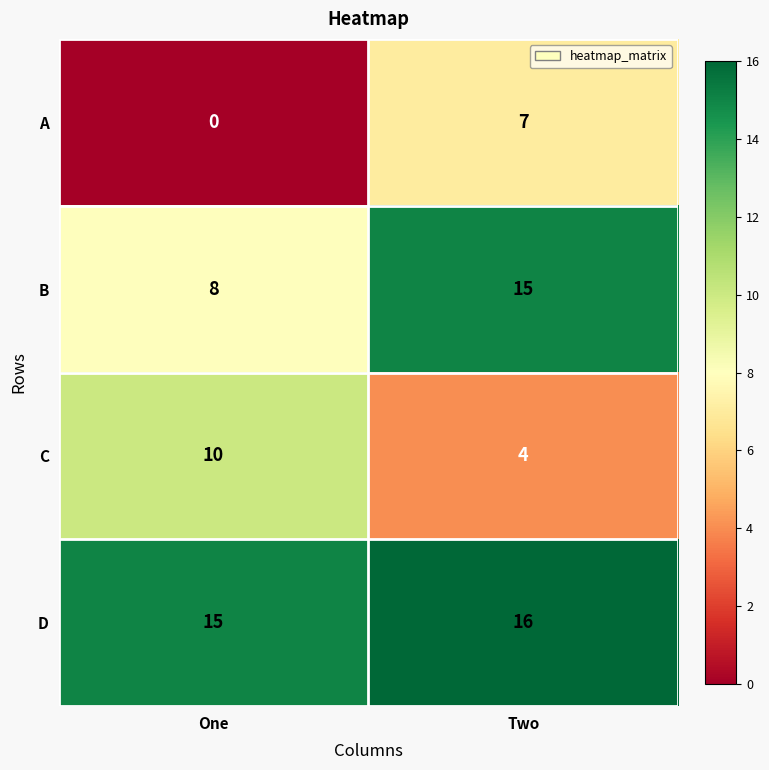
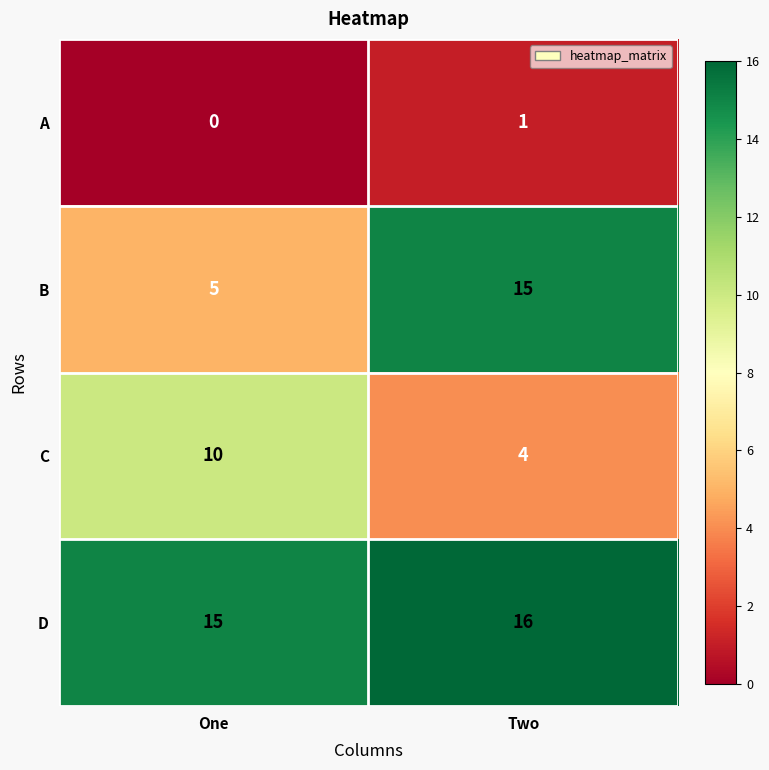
A, Two: 7 -> 1
B, One: 8 -> 5
